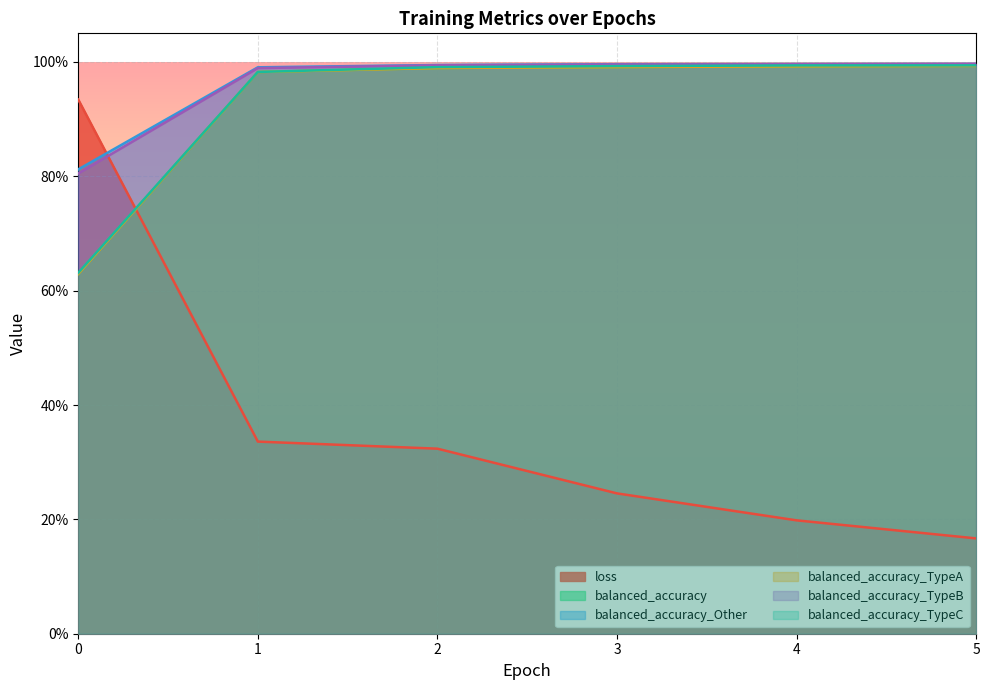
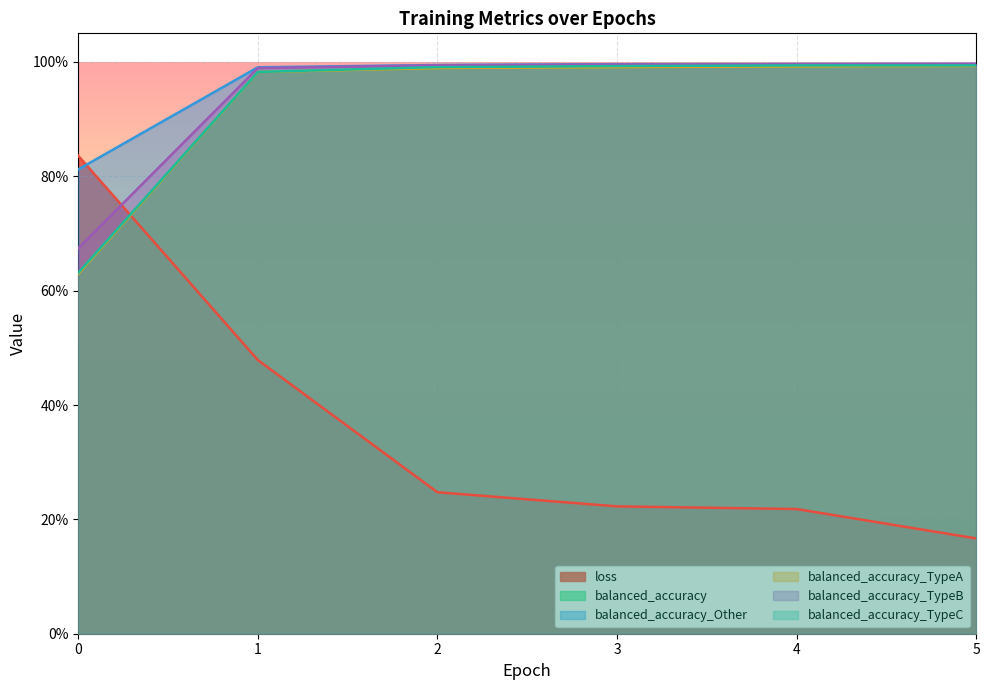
loss, 0: 93% -> 84%
balanced_accuracy_TypeB, 0: 80% -> 67%
loss, 1: 34% -> 48%
loss, 2: 32% -> 25%
loss, 3: 25% -> 22%
loss, 4: 20% -> 22%
